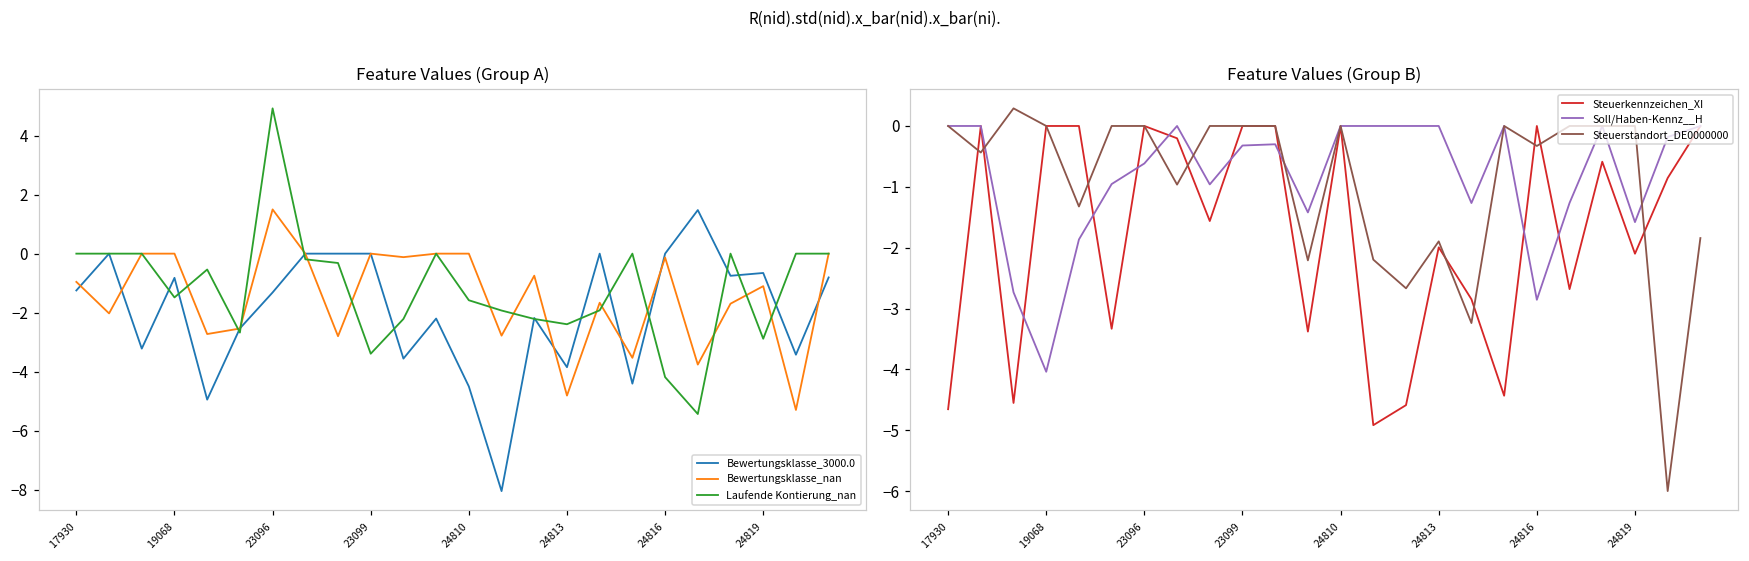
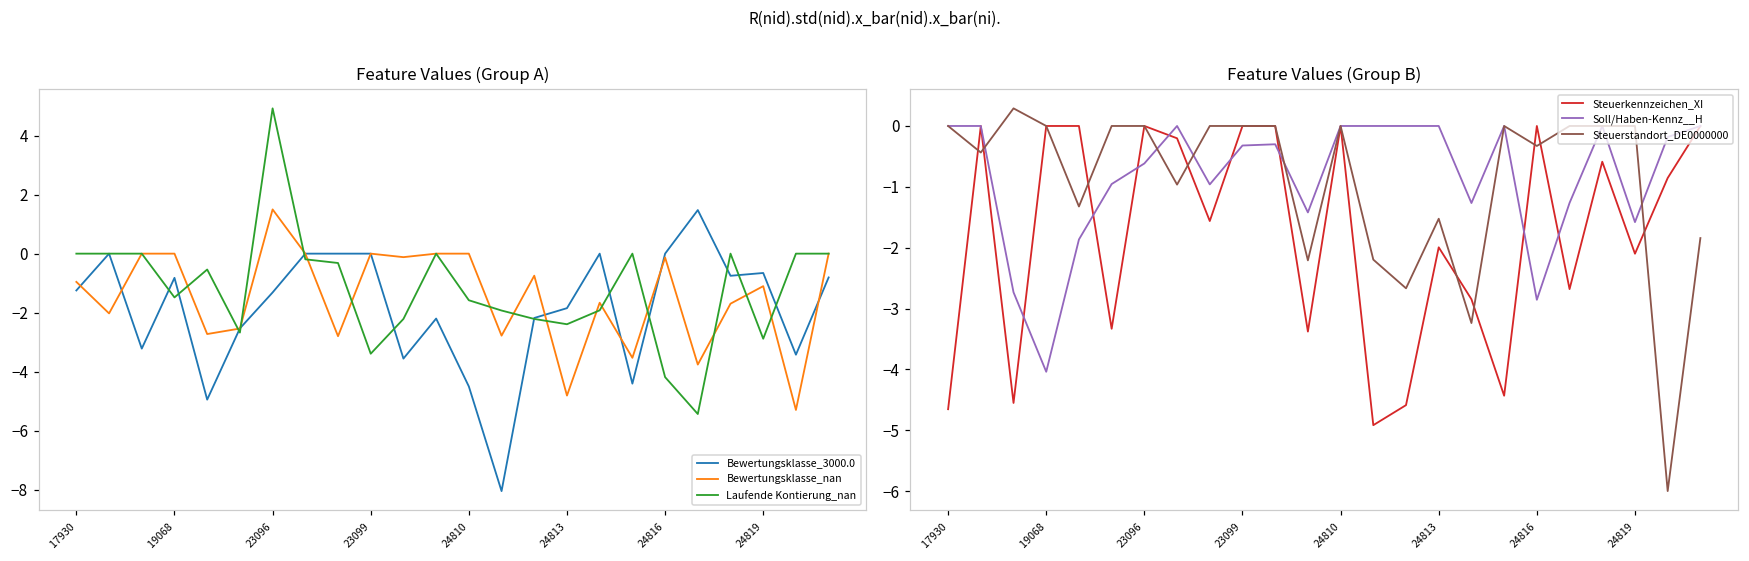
Feature Values (Group A), Bewertungsklasse_3000.0, 24813: -3.9 -> -1.8
Feature Values (Group B), Steuerstandort_DE0000000, 24813: -1.9 -> -1.5
